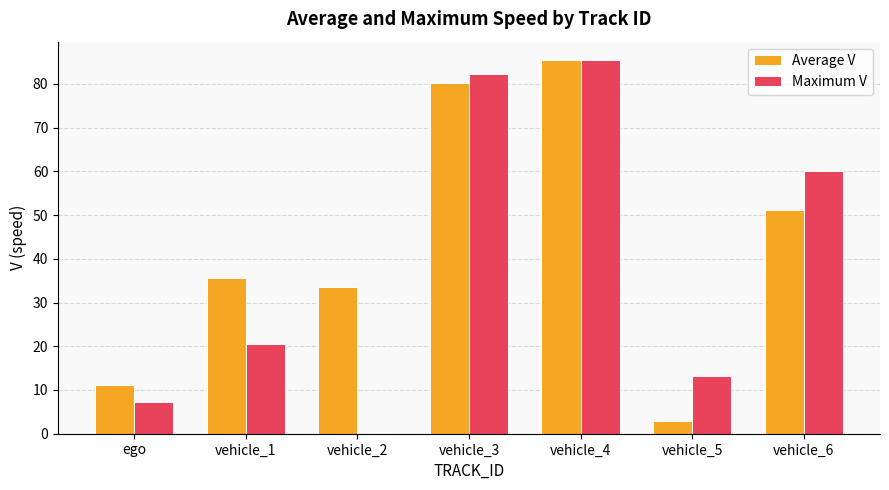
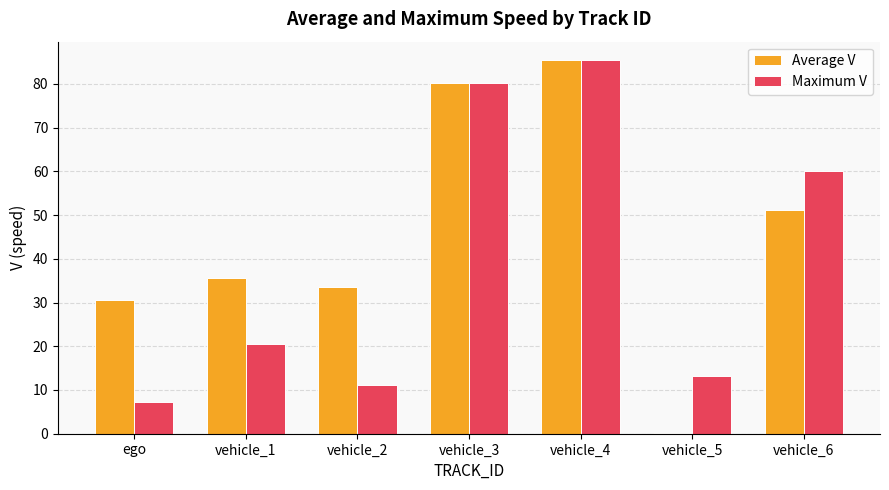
Average V, ego: 11 -> 31
Maximum V, vehicle_2: 0 -> 11
Maximum V, vehicle_3: 82 -> 80
Average V, vehicle_5: 3 -> 0
